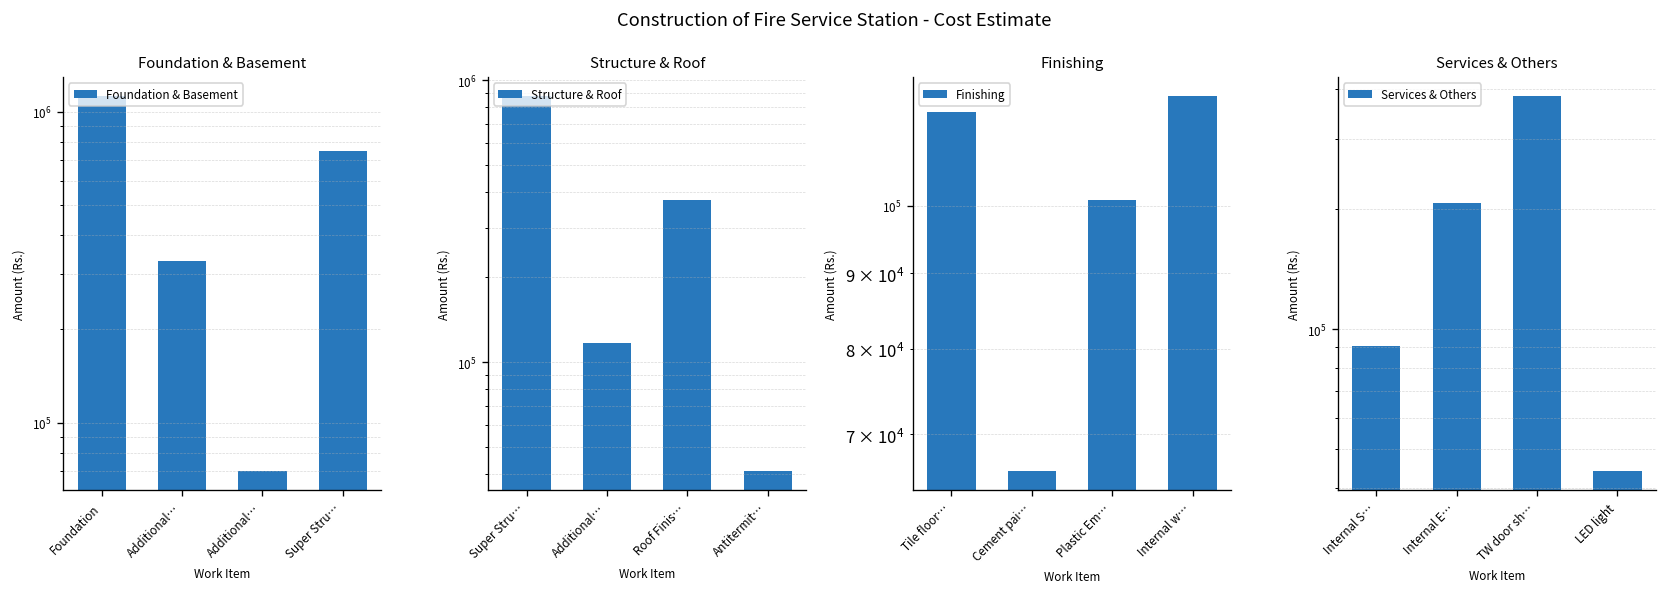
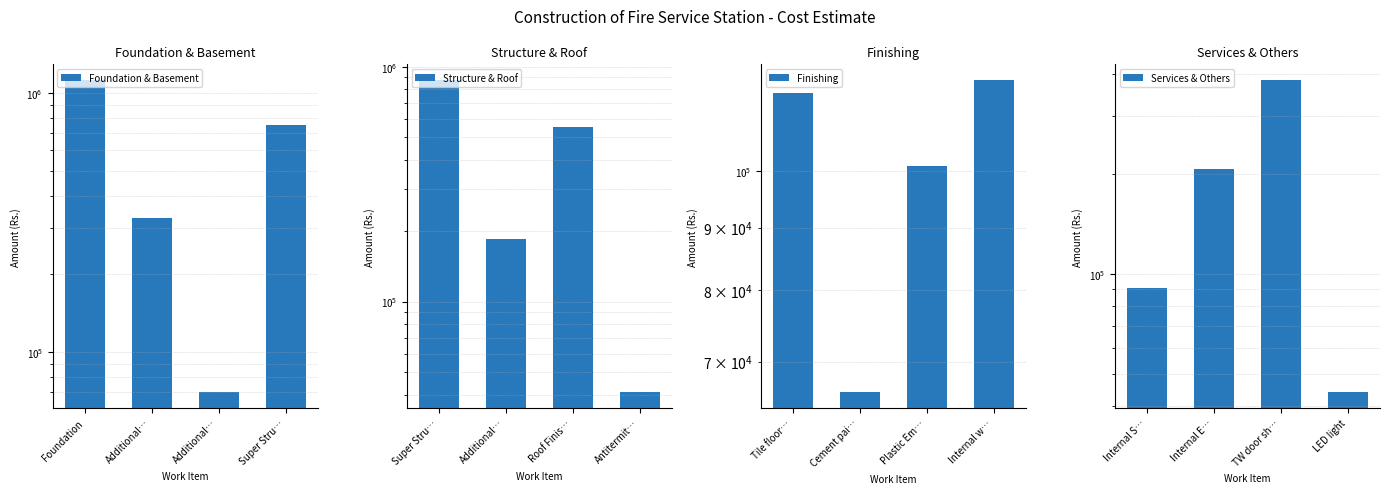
Structure & Roof, Additional…: 120000 -> 180000
Structure & Roof, Roof Finis…: 370000 -> 560000
